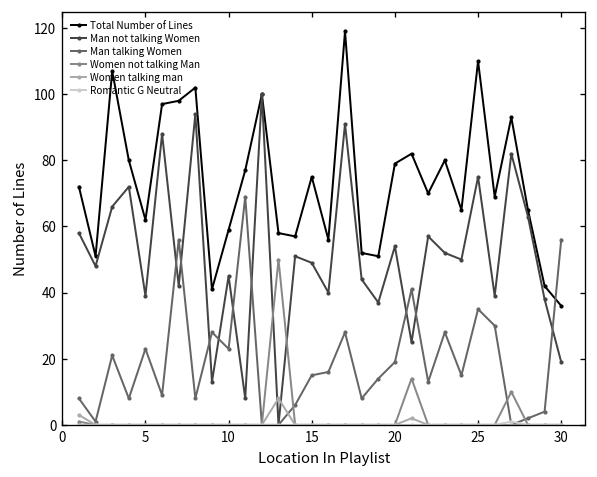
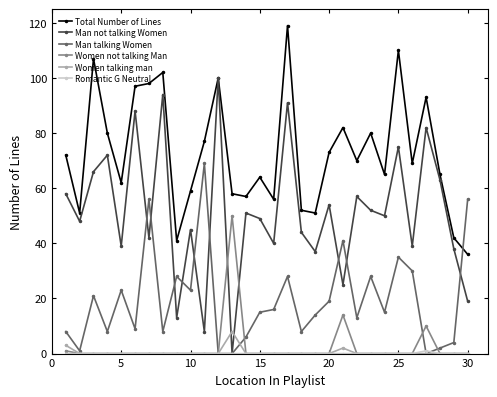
Total Number of Lines, 15: 75 -> 64
Total Number of Lines, 20: 79 -> 73
